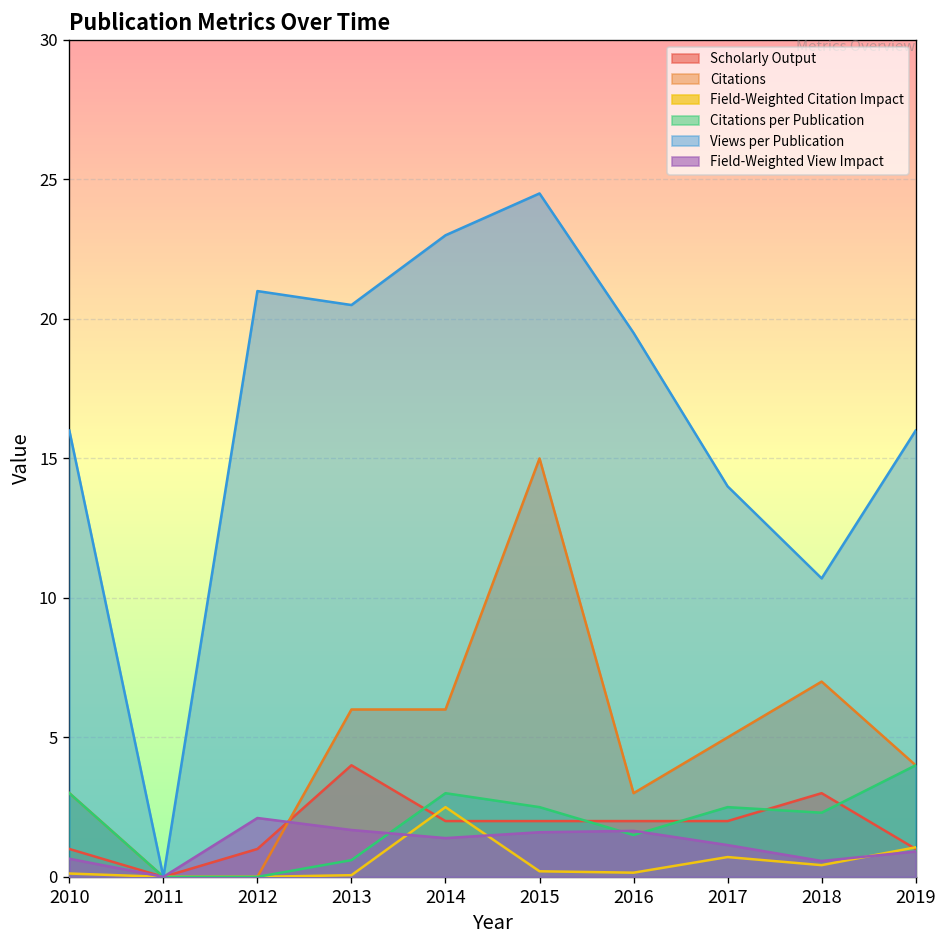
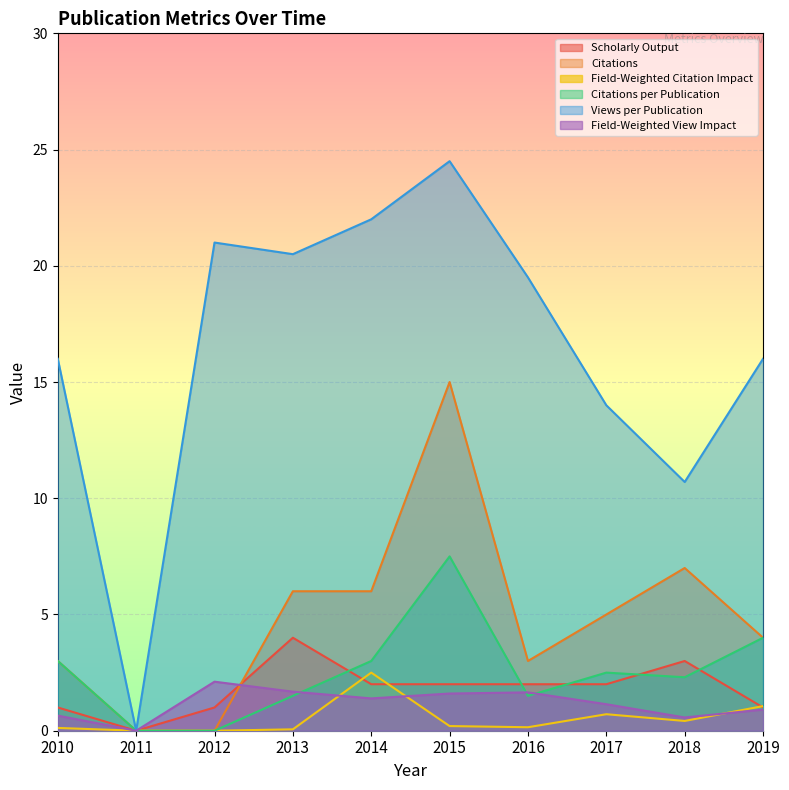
Citations per Publication, 2013: 0.6 -> 1.5
Views per Publication, 2014: 23 -> 22
Citations per Publication, 2015: 2.5 -> 7.5
